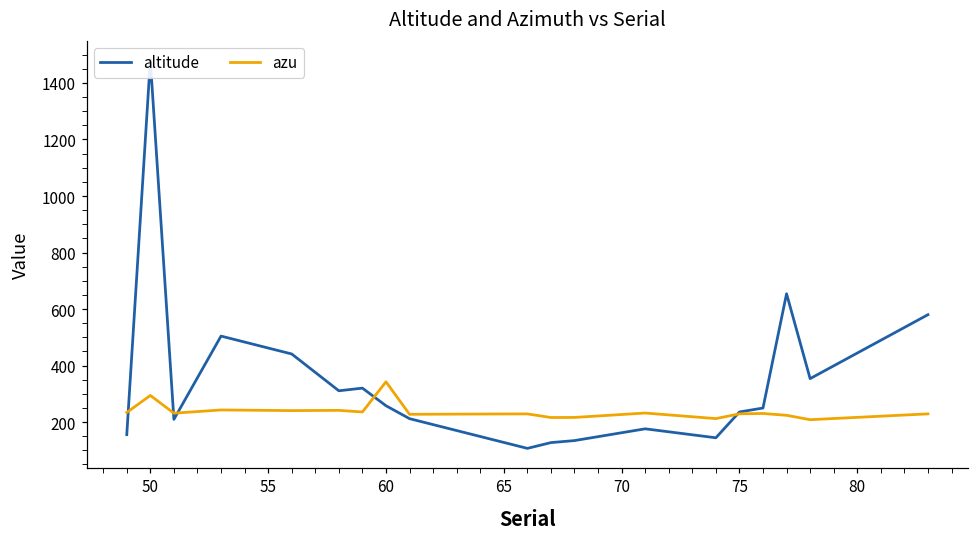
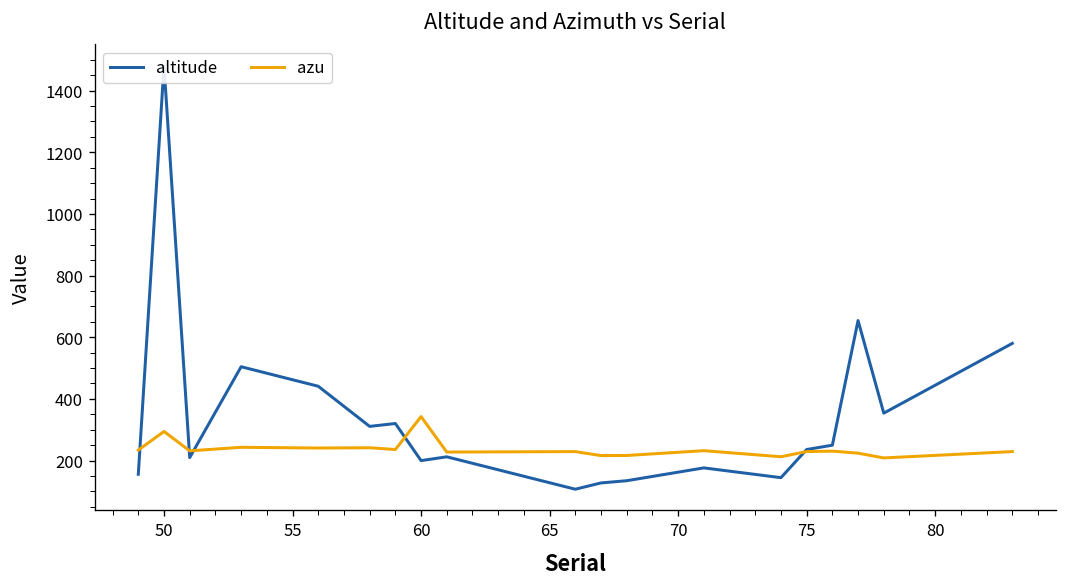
altitude, 60: 260 -> 200
